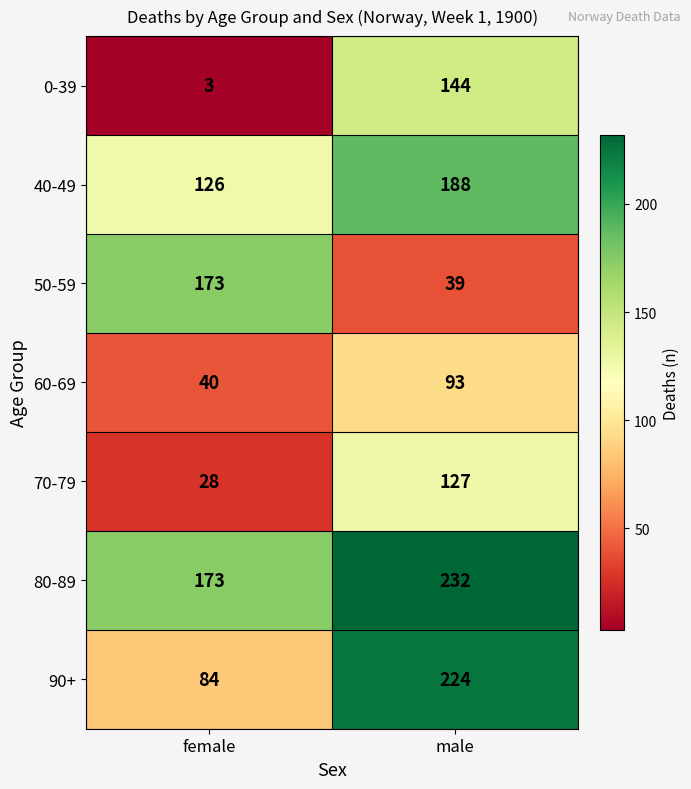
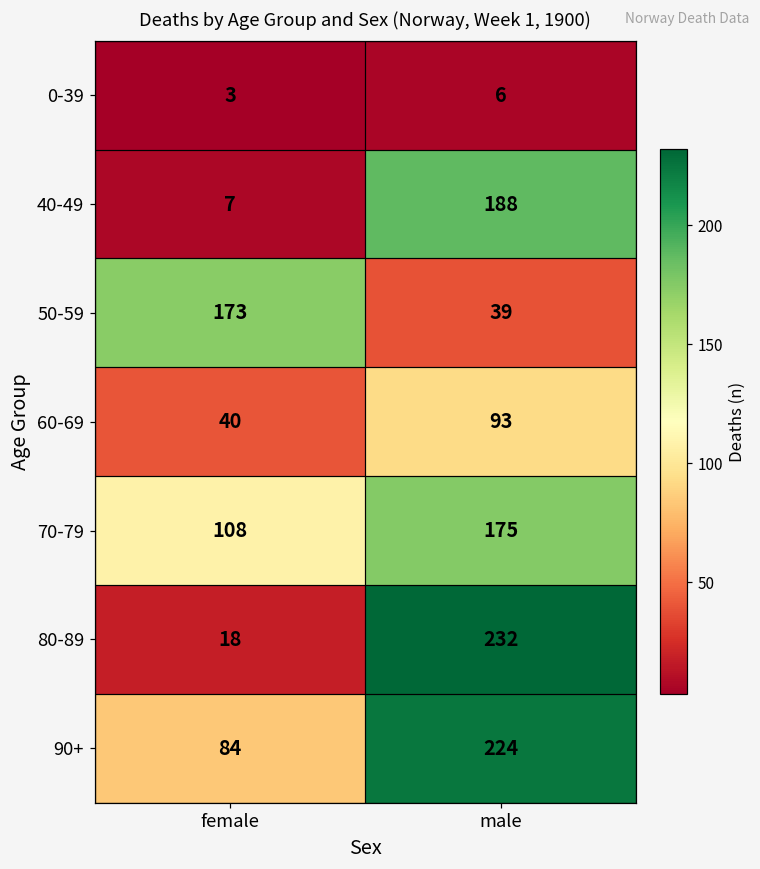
0-39, male: 144 -> 6
40-49, female: 126 -> 7
70-79, female: 28 -> 108
70-79, male: 127 -> 175
80-89, female: 173 -> 18
